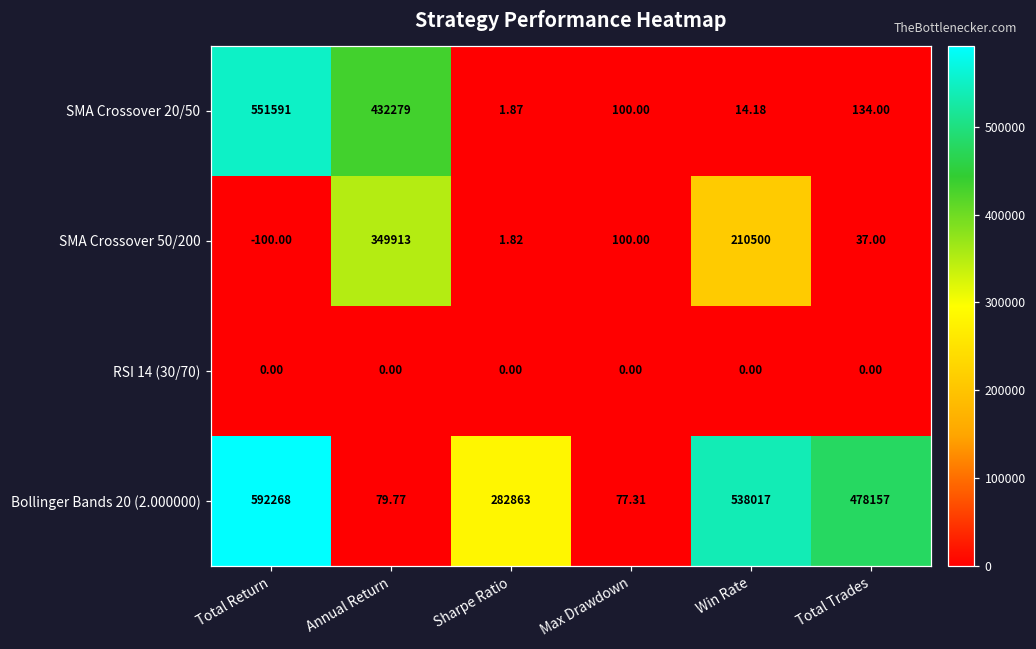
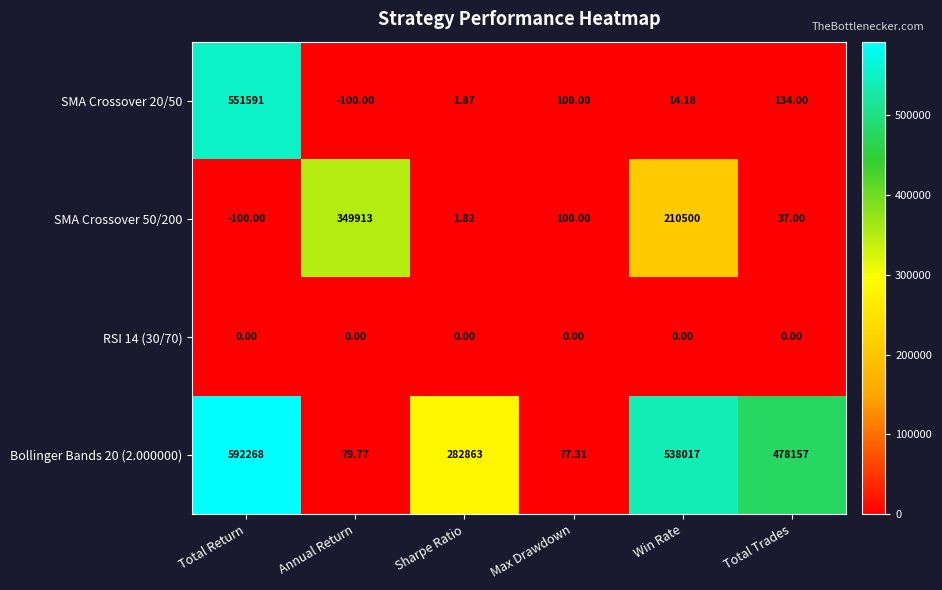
SMA Crossover 20/50, Annual Return: 432279 -> -100.00
